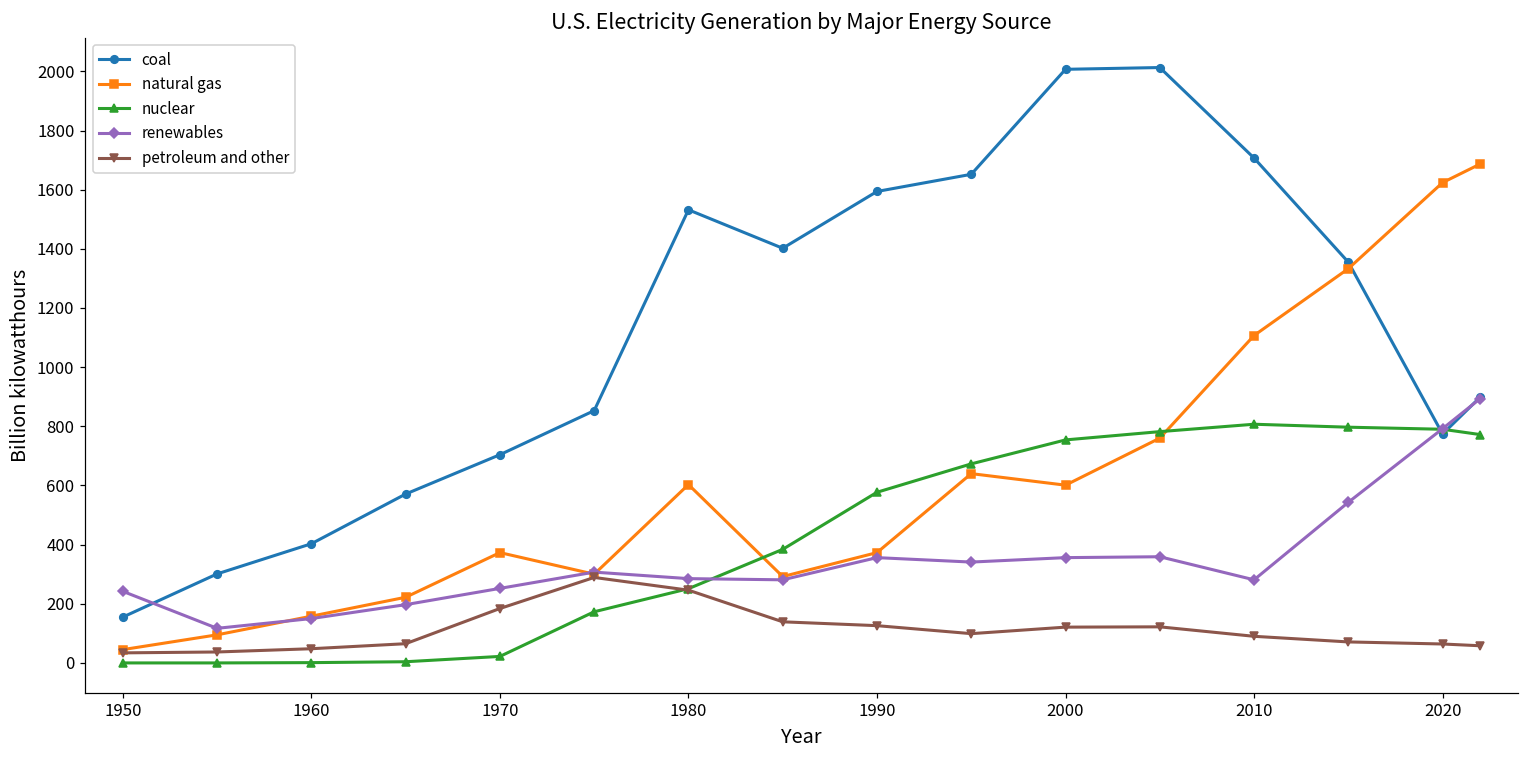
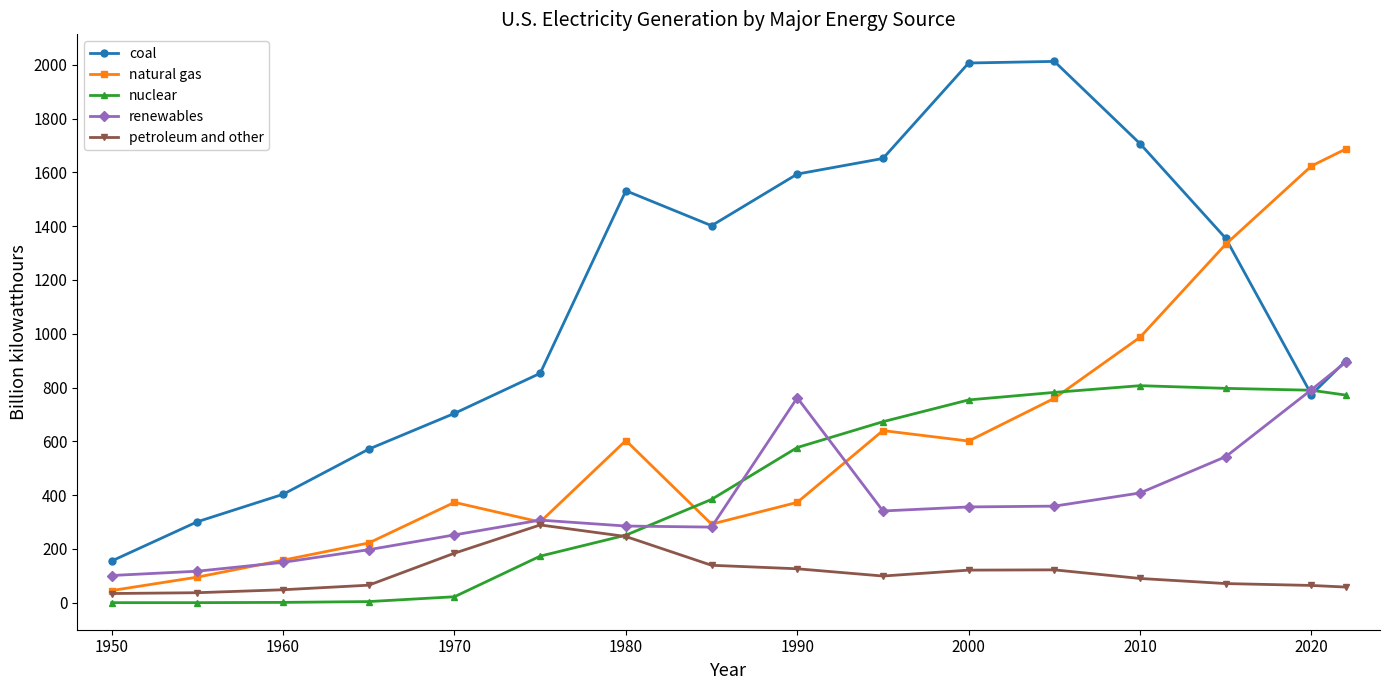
renewables, 1950: 240 -> 100
renewables, 1990: 360 -> 760
natural gas, 2010: 1110 -> 990
renewables, 2010: 280 -> 410
